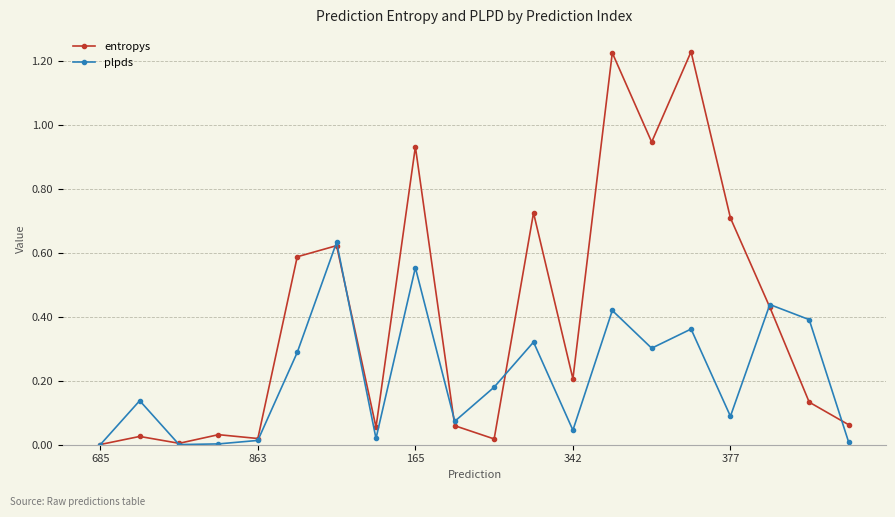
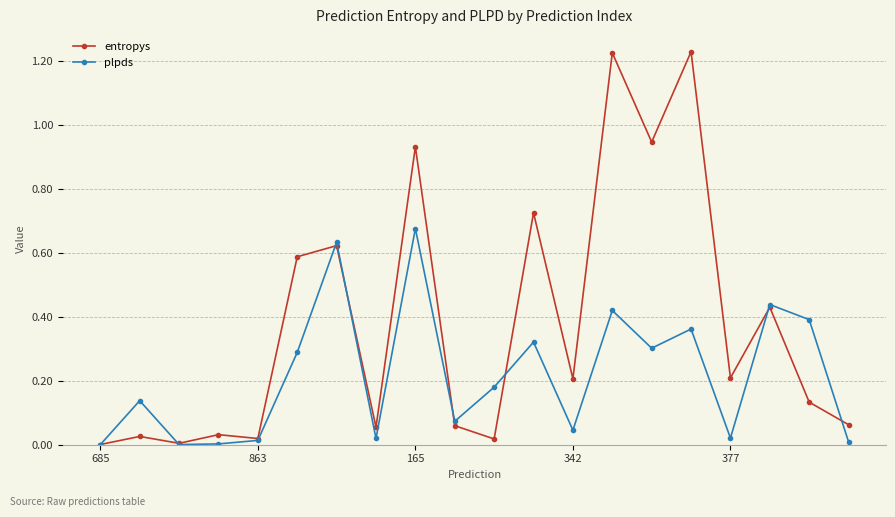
plpds, 165: 0.55 -> 0.68
entropys, 377: 0.71 -> 0.21
plpds, 377: 0.09 -> 0.02
